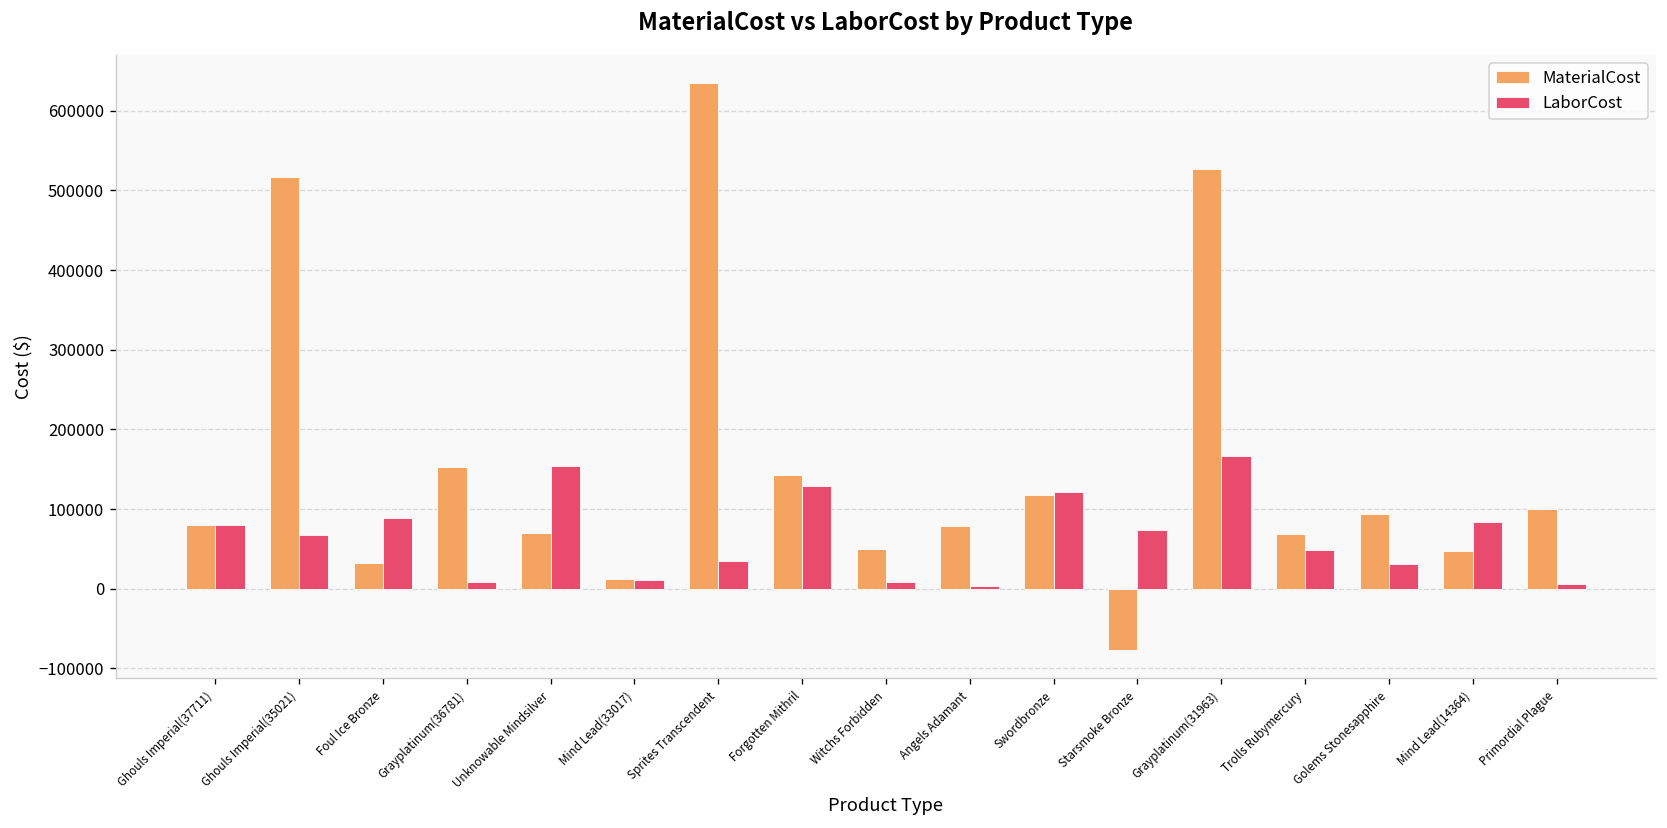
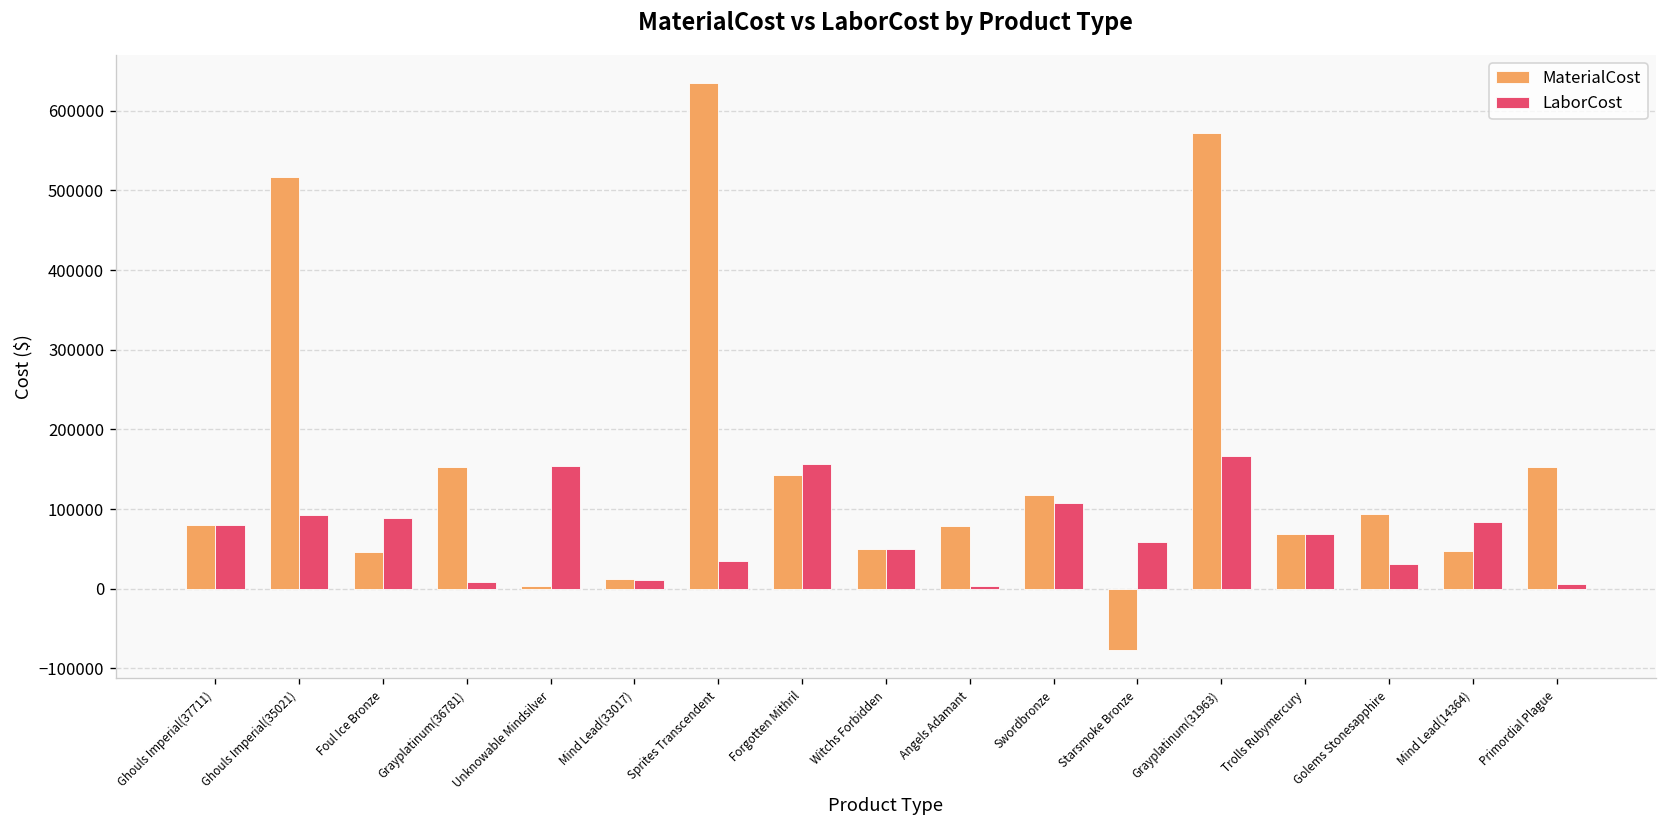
LaborCost, Ghouls Imperial(35021): 70000 -> 90000
MaterialCost, Foul Ice Bronze: 30000 -> 50000
MaterialCost, Unknowable Mindsilver: 70000 -> 0
LaborCost, Forgotten Mithril: 130000 -> 160000
LaborCost, Witchs Forbidden: 10000 -> 50000
LaborCost, Swordbronze: 120000 -> 110000
LaborCost, Starsmoke Bronze: 70000 -> 60000
MaterialCost, Grayplatinum(31963): 530000 -> 570000
LaborCost, Trolls Rubymercury: 50000 -> 70000
MaterialCost, Primordial Plague: 100000 -> 150000
